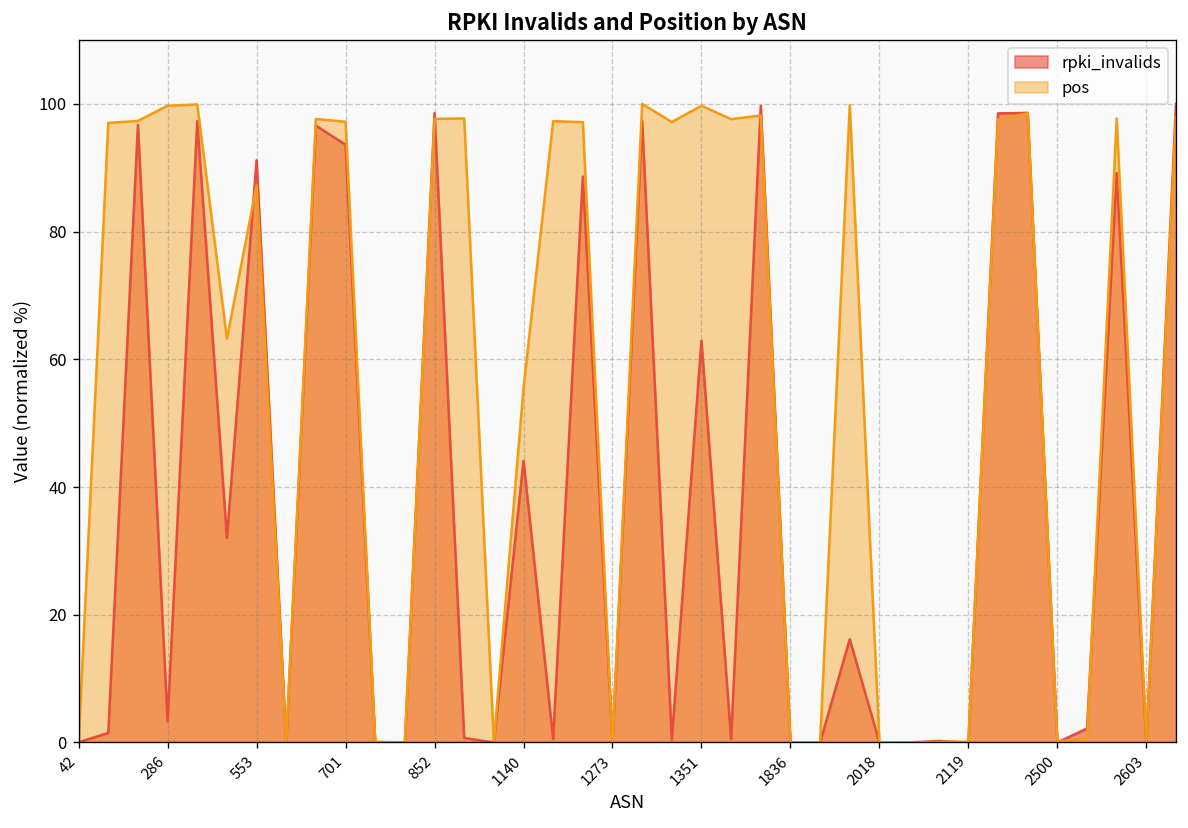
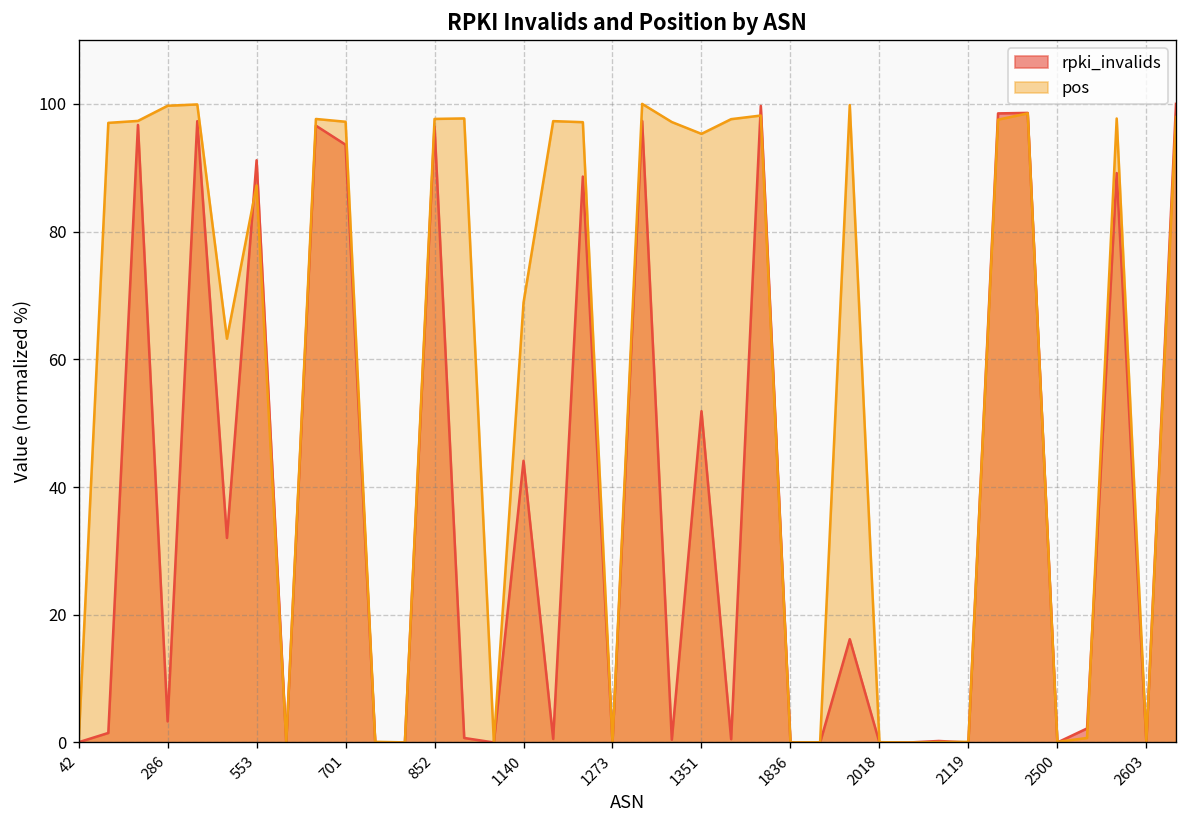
rpki_invalids, 852: 99 -> 96
pos, 1140: 56 -> 69
rpki_invalids, 1351: 63 -> 52
pos, 1351: 100 -> 95
